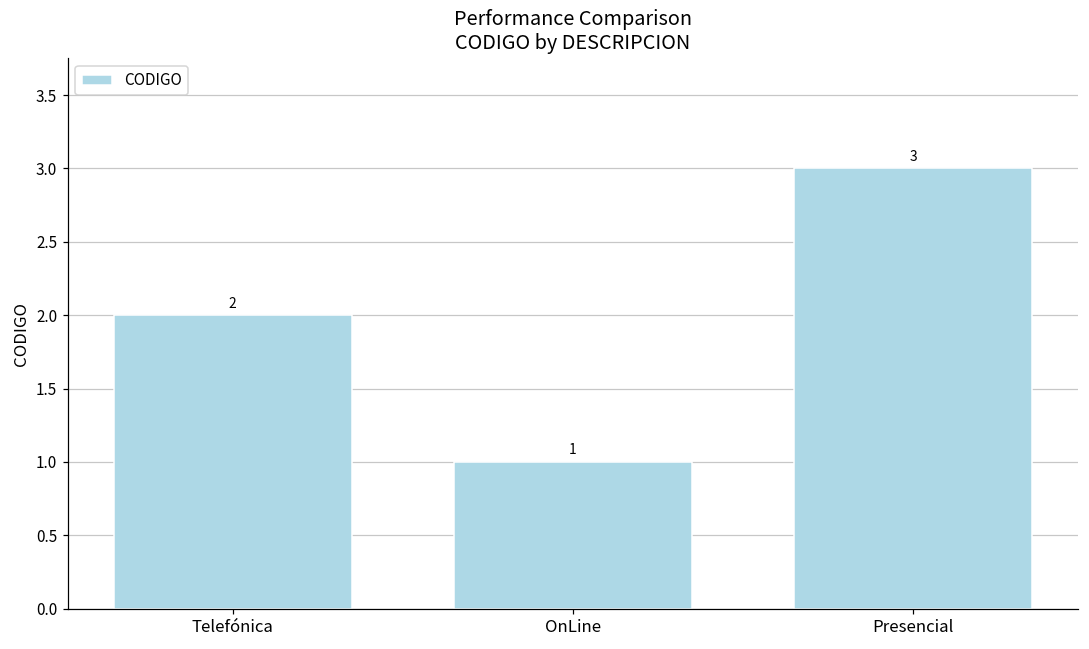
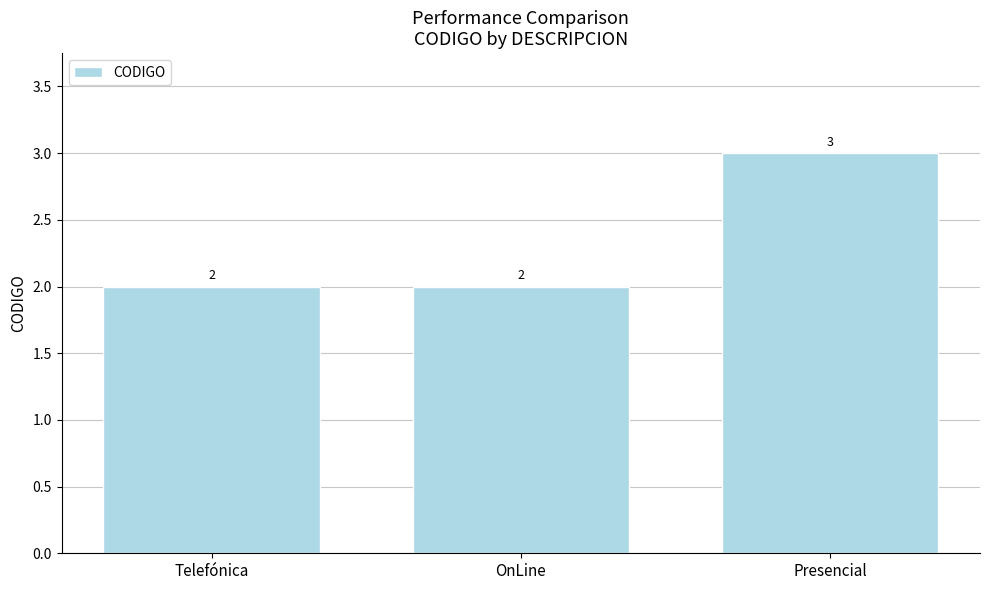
OnLine: 1 -> 2
